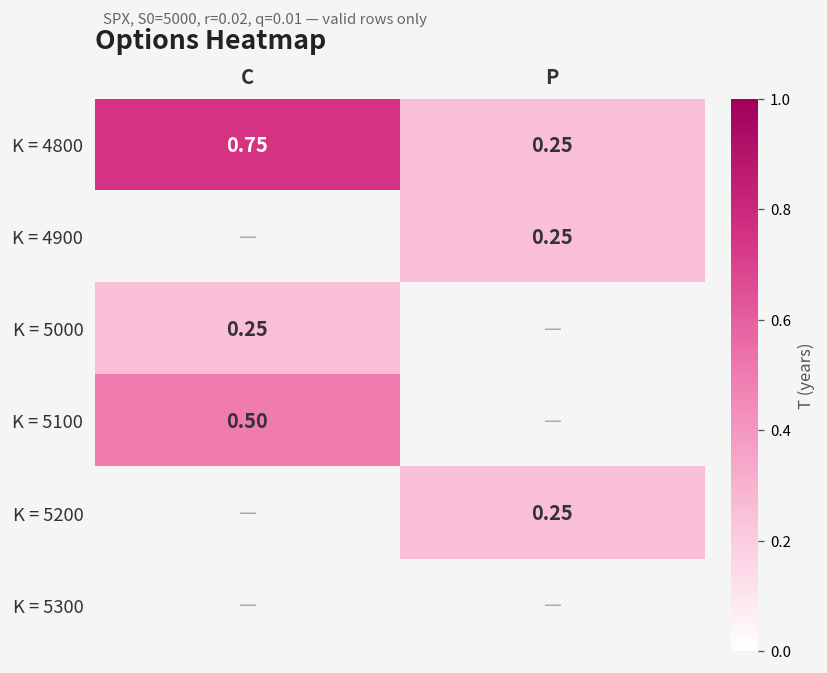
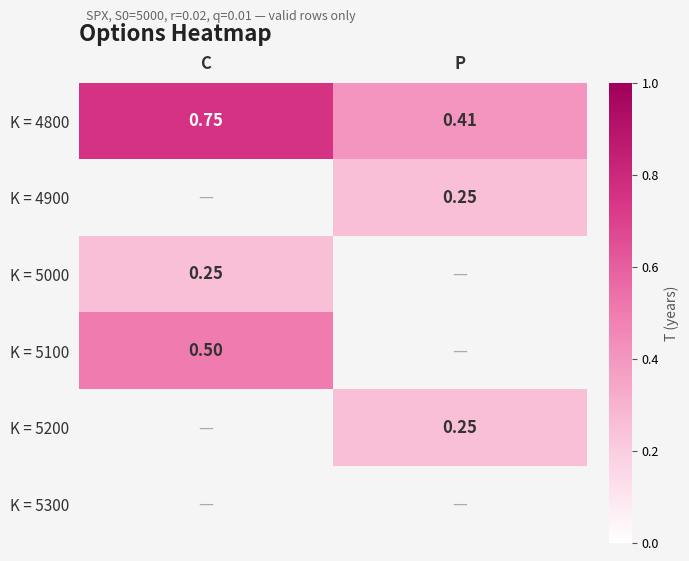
K = 4800, P: 0.25 -> 0.41
